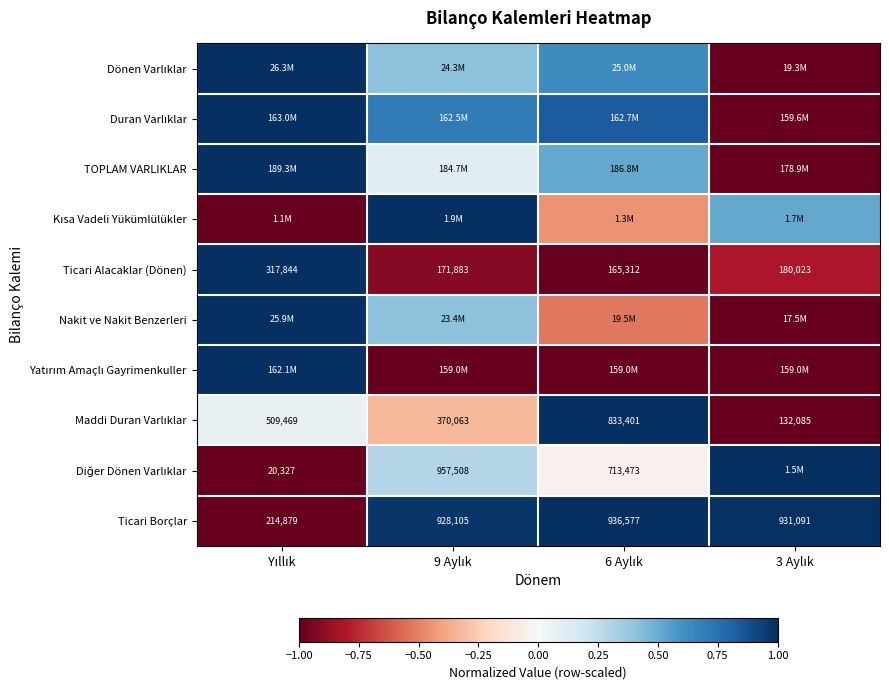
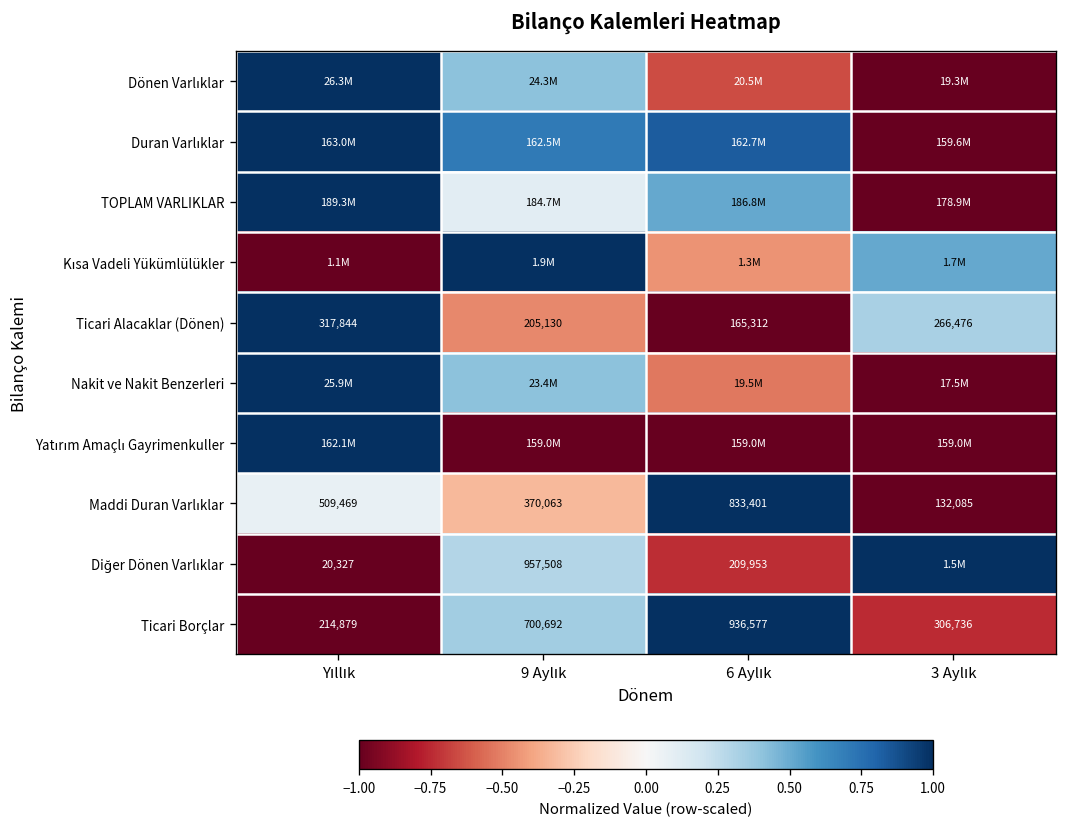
Dönen Varlıklar, 6 Aylık: 25.0M -> 20.5M
Ticari Alacaklar (Dönen), 9 Aylık: 171,883 -> 205,130
Ticari Alacaklar (Dönen), 3 Aylık: 180,023 -> 266,476
Diğer Dönen Varlıklar, 6 Aylık: 713,473 -> 209,953
Ticari Borçlar, 9 Aylık: 928,105 -> 700,692
Ticari Borçlar, 3 Aylık: 931,091 -> 306,736
